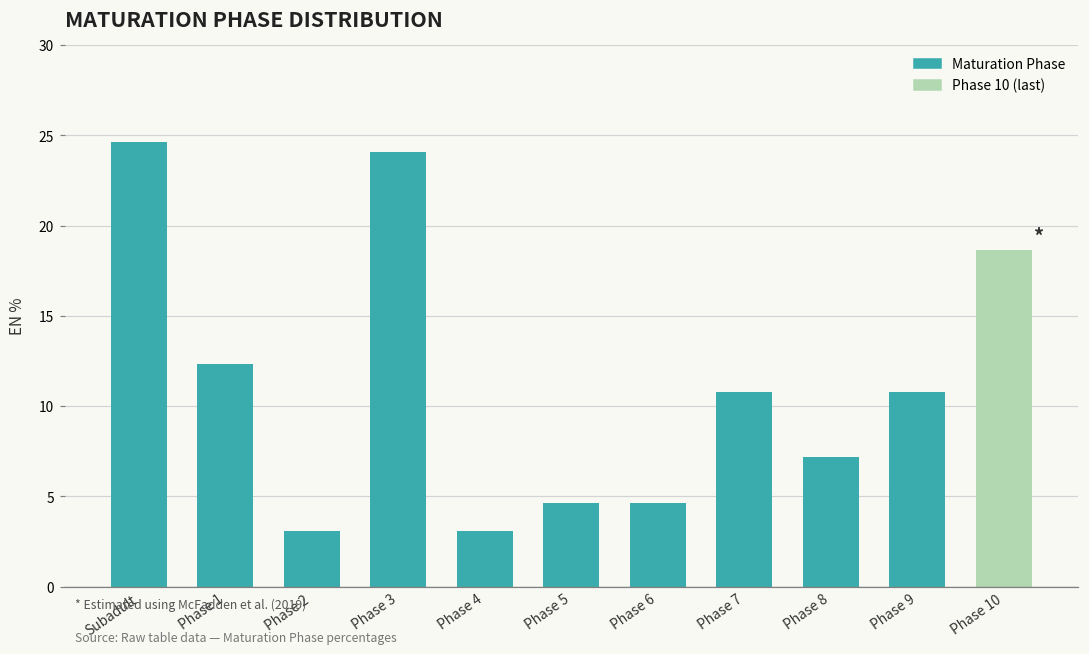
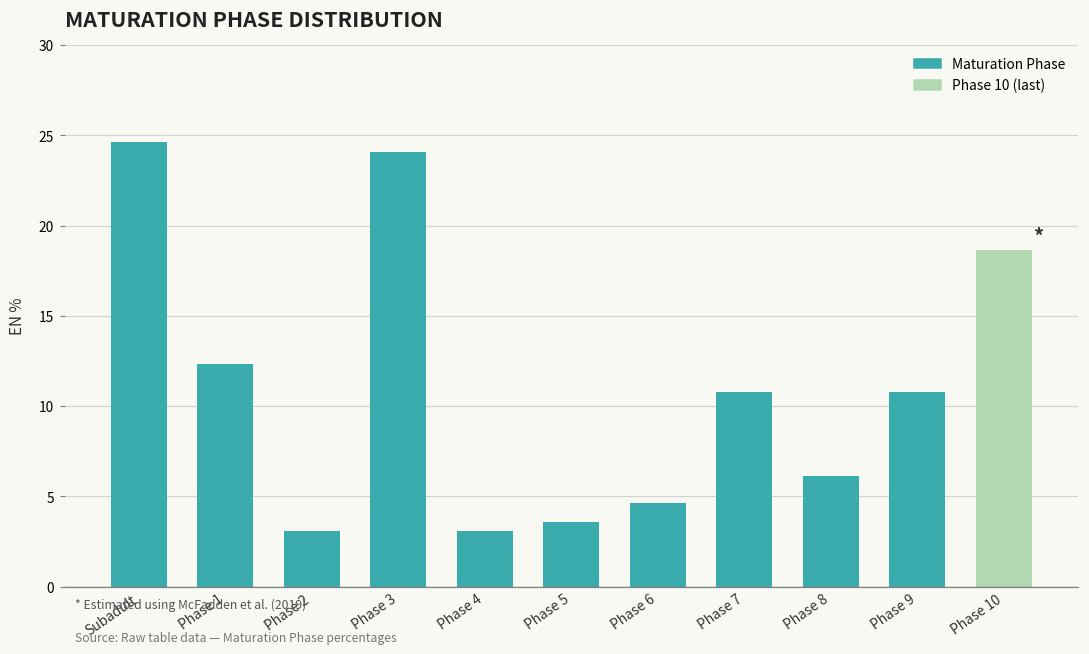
Phase 5: 4.6 -> 3.6
Phase 8: 7.2 -> 6.2
